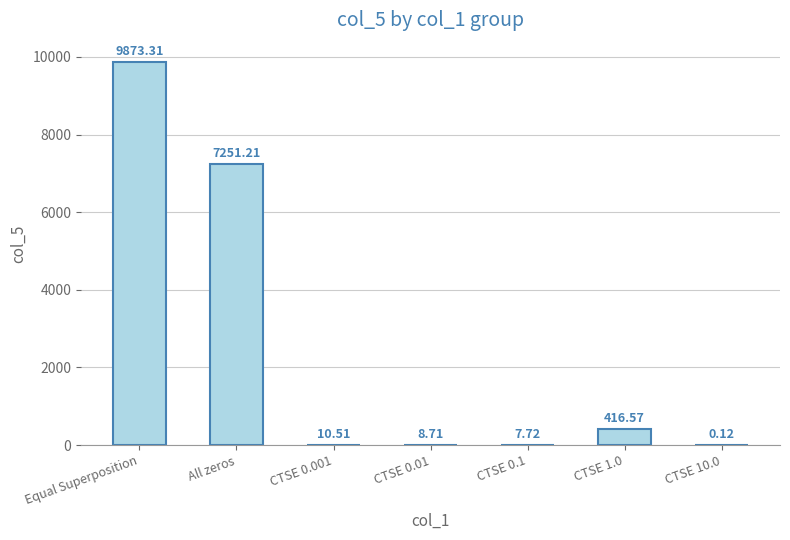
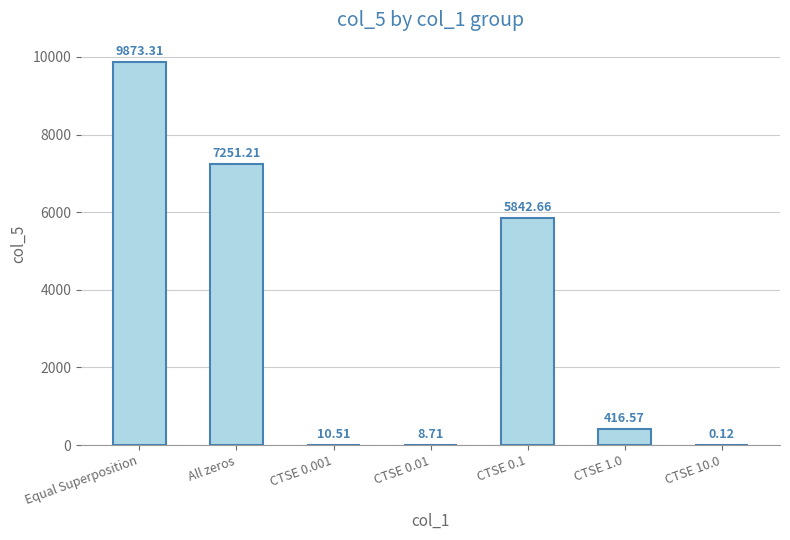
CTSE 0.1: 7.72 -> 5842.66
